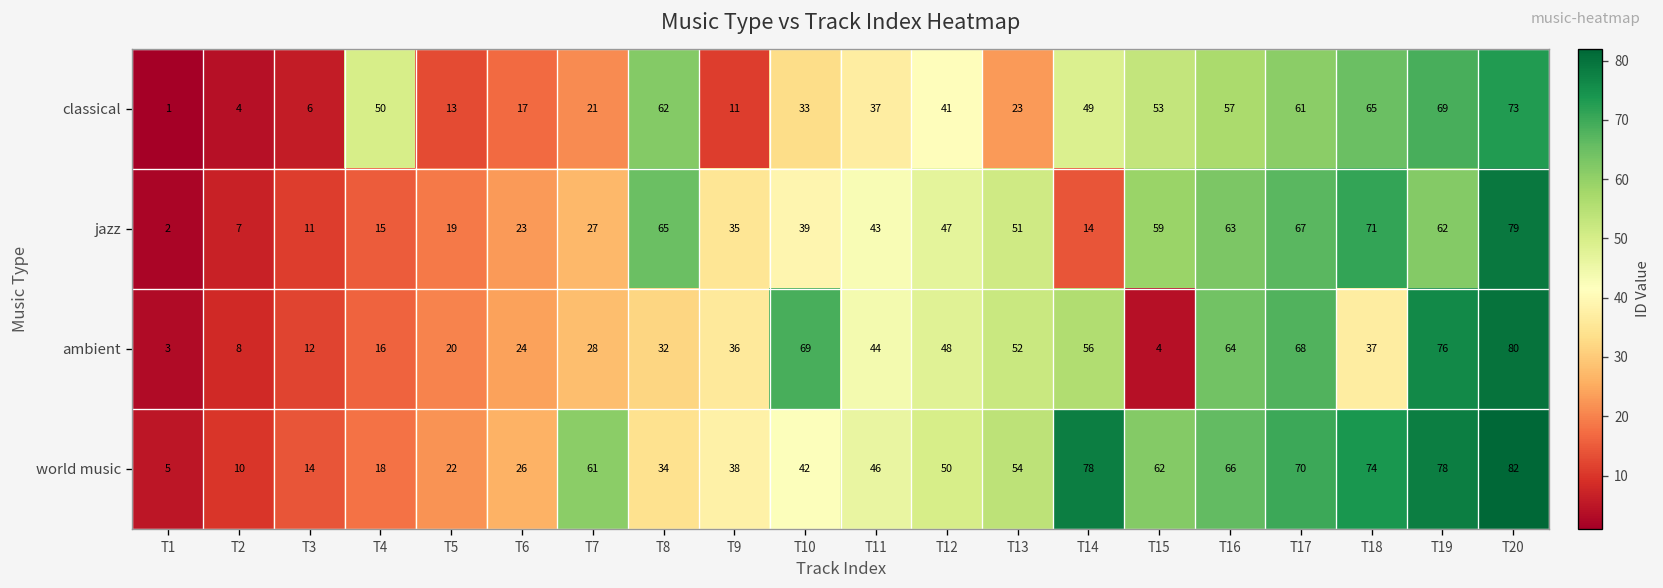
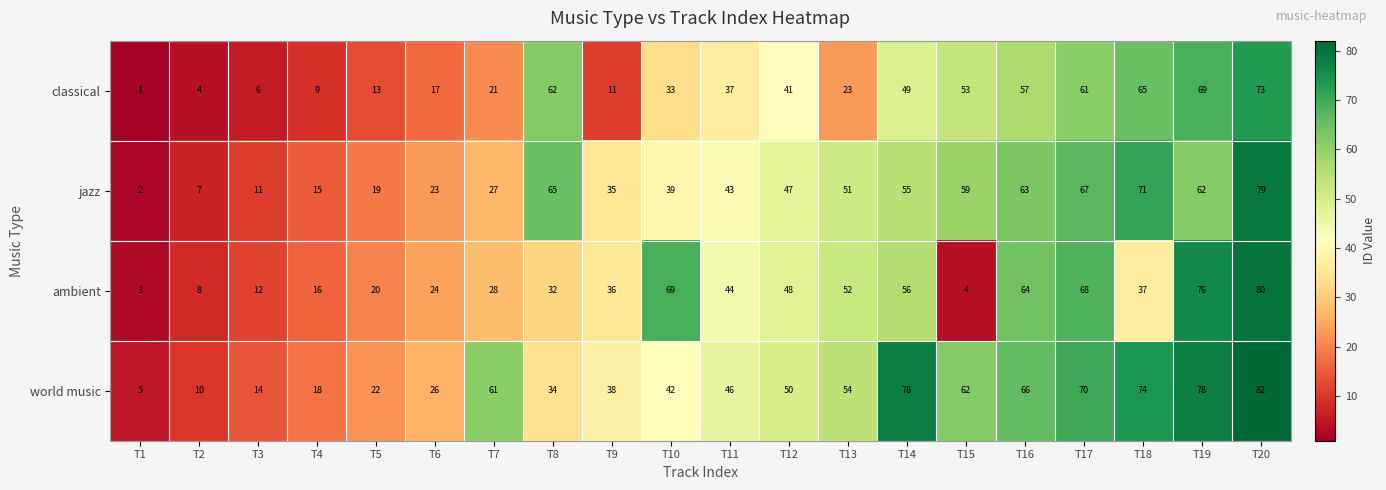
classical, T4: 50 -> 9
jazz, T14: 14 -> 55
